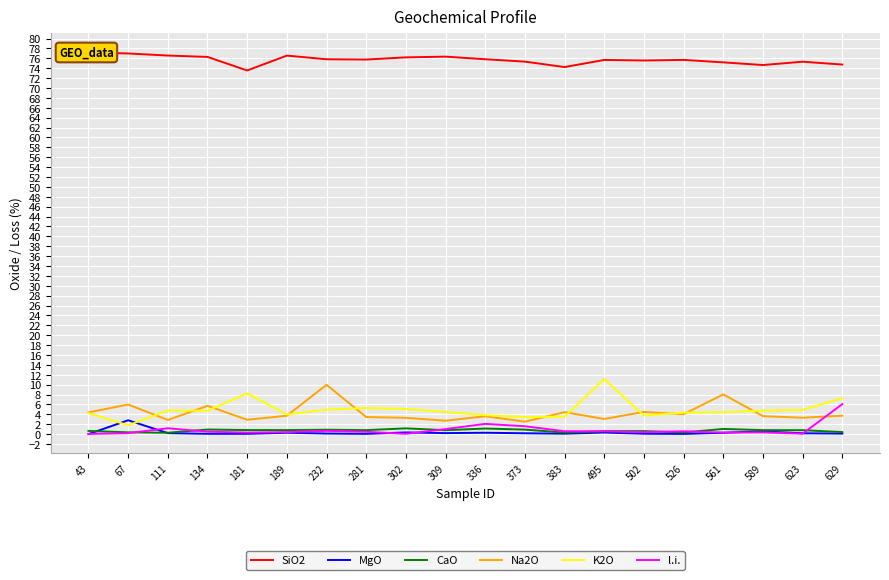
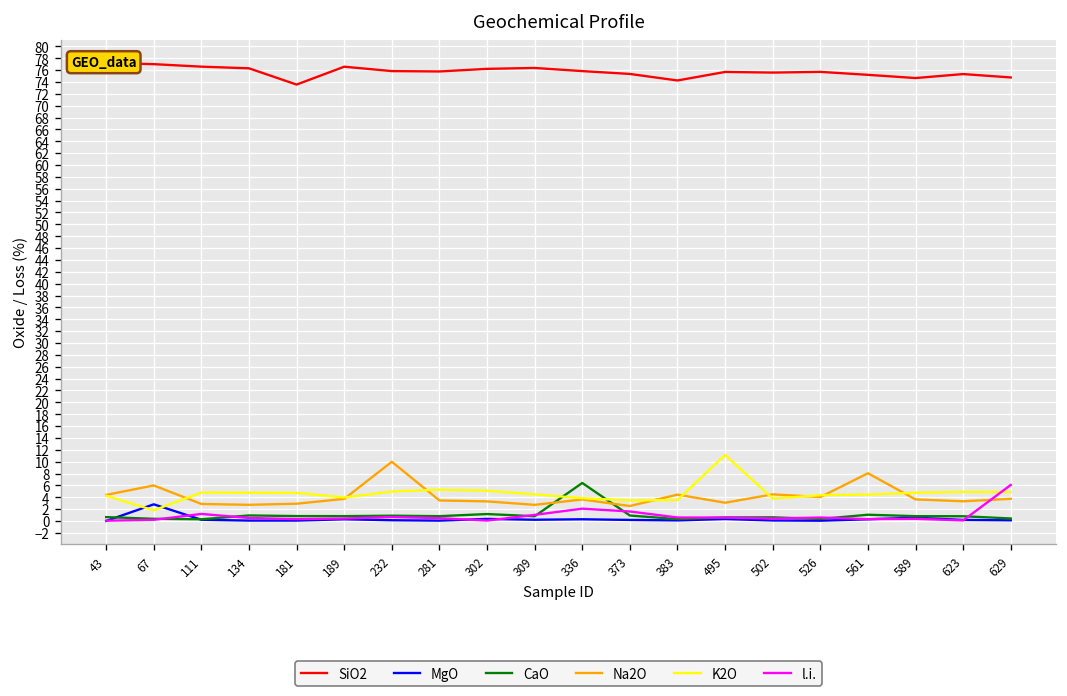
Na2O, 134: 6 -> 3
K2O, 181: 8 -> 5
CaO, 336: 1 -> 6
K2O, 629: 7 -> 5
